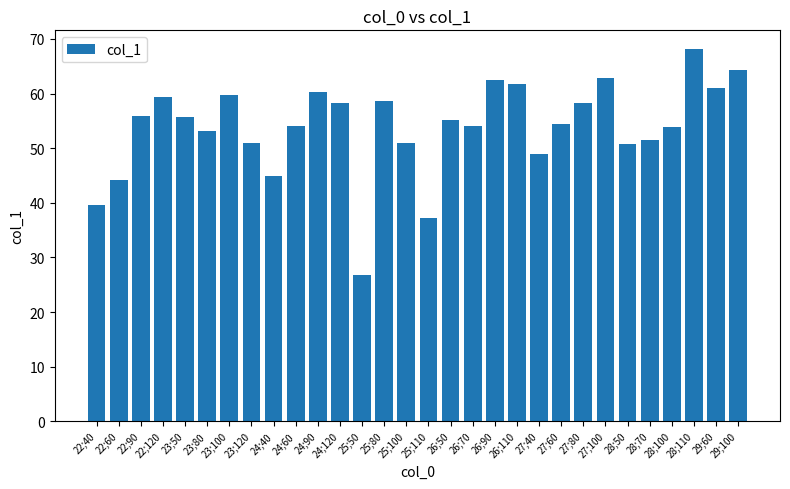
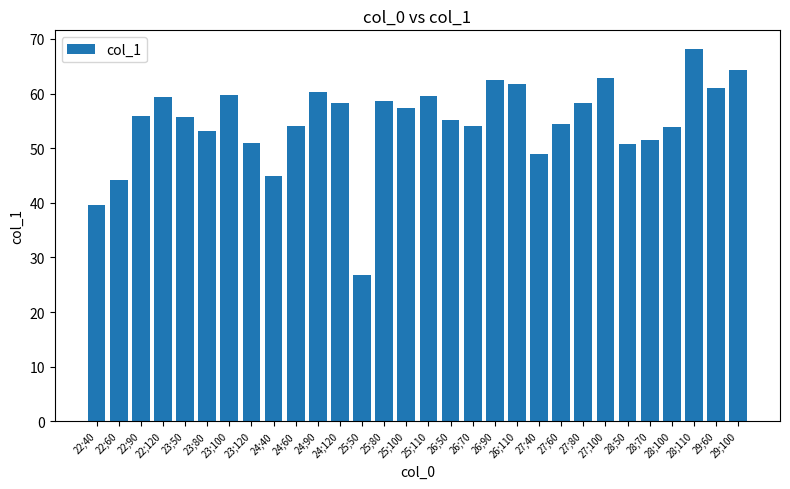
25;100: 51 -> 57
25;110: 37 -> 60
